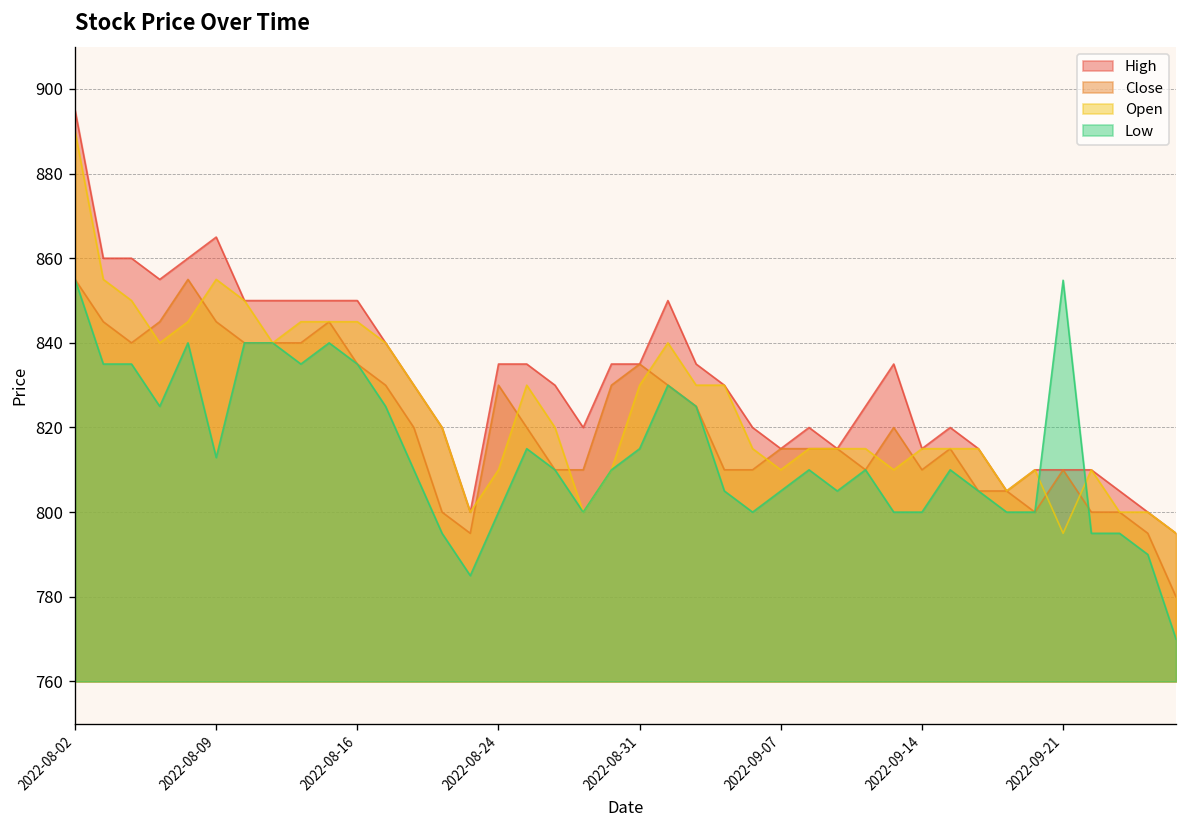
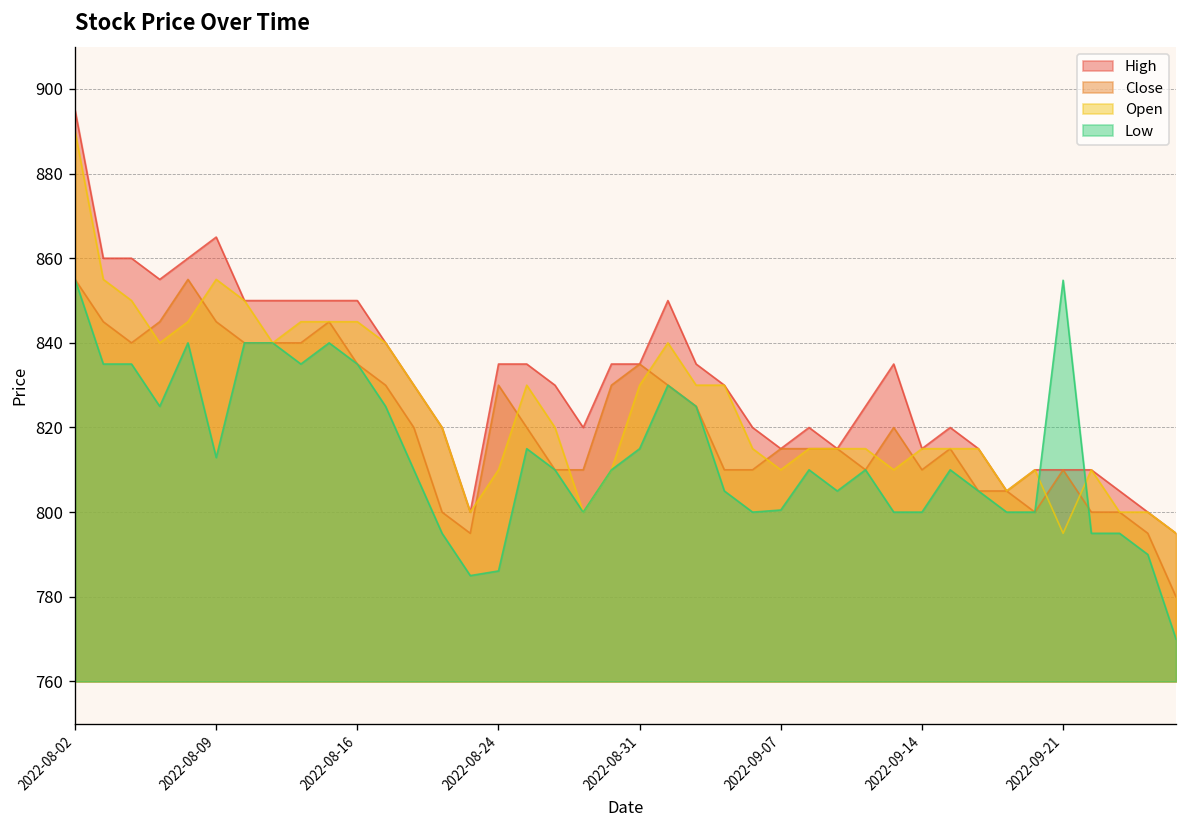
Low, 2022-08-24: 800 -> 786
Low, 2022-09-07: 805 -> 801
